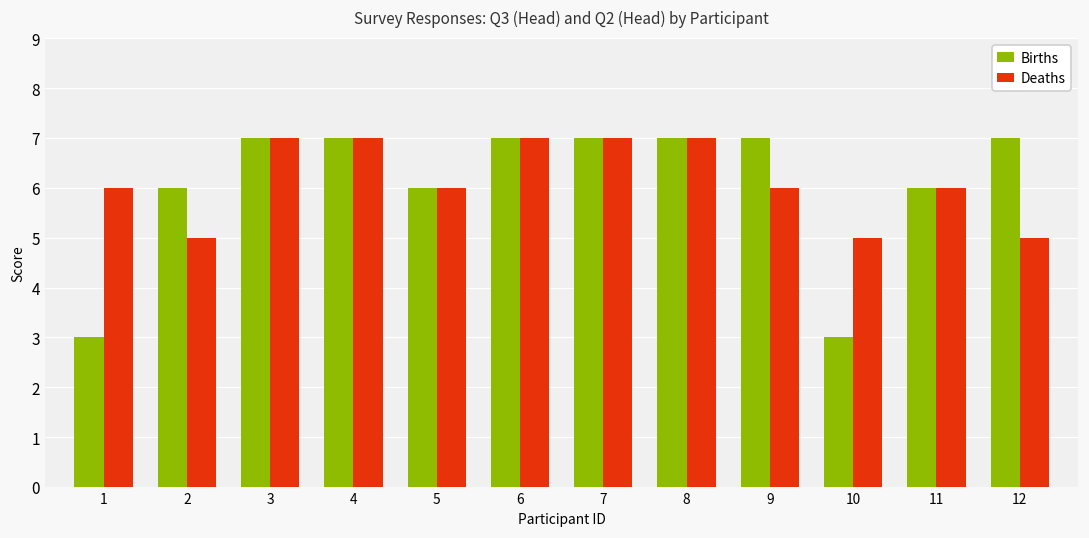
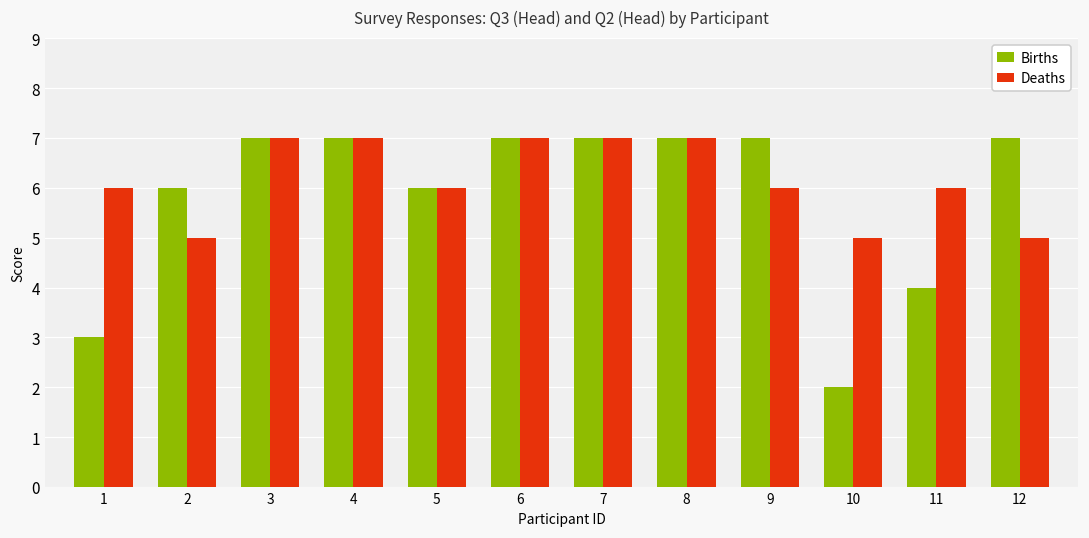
Births, 10: 3 -> 2
Births, 11: 6 -> 4
